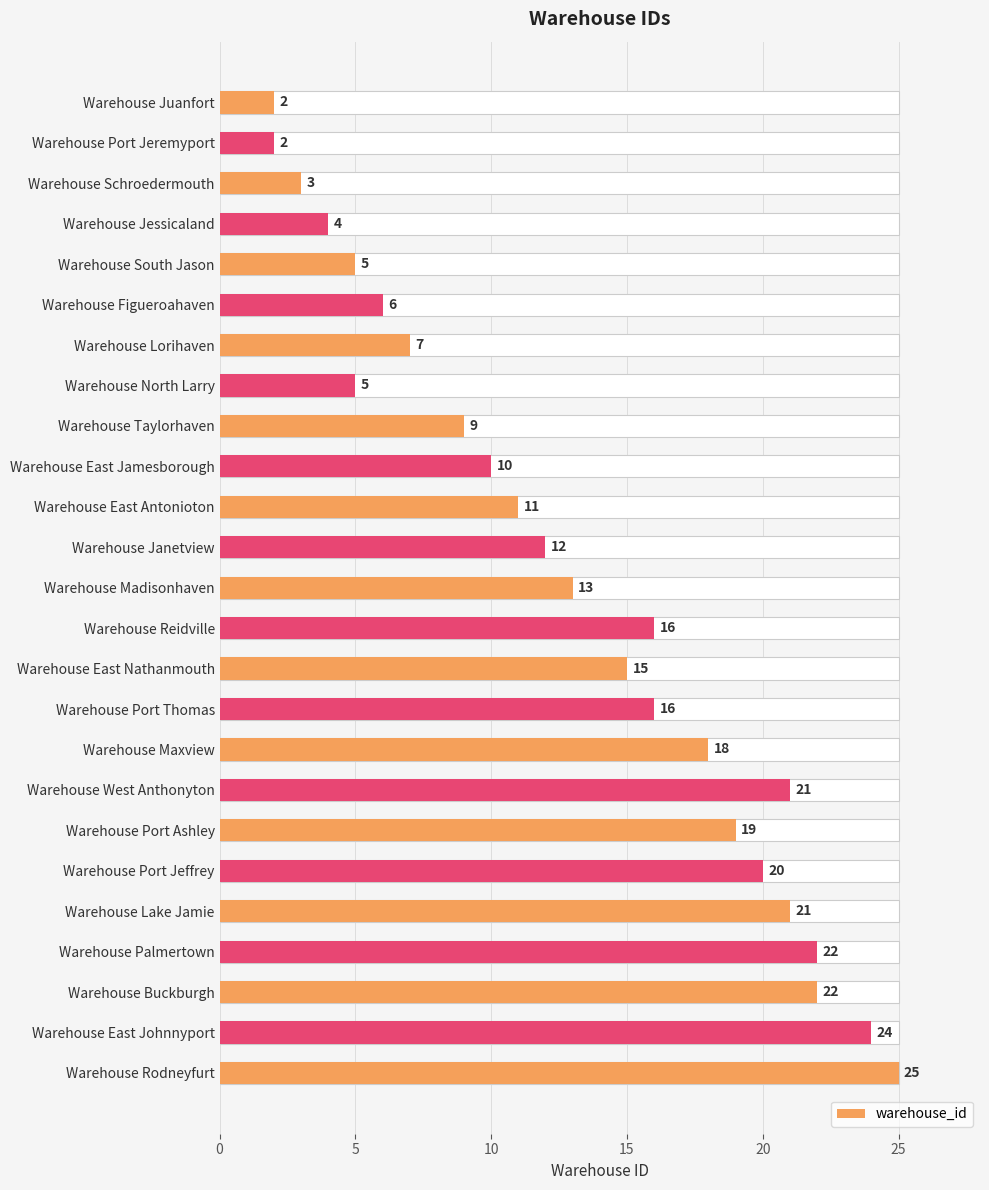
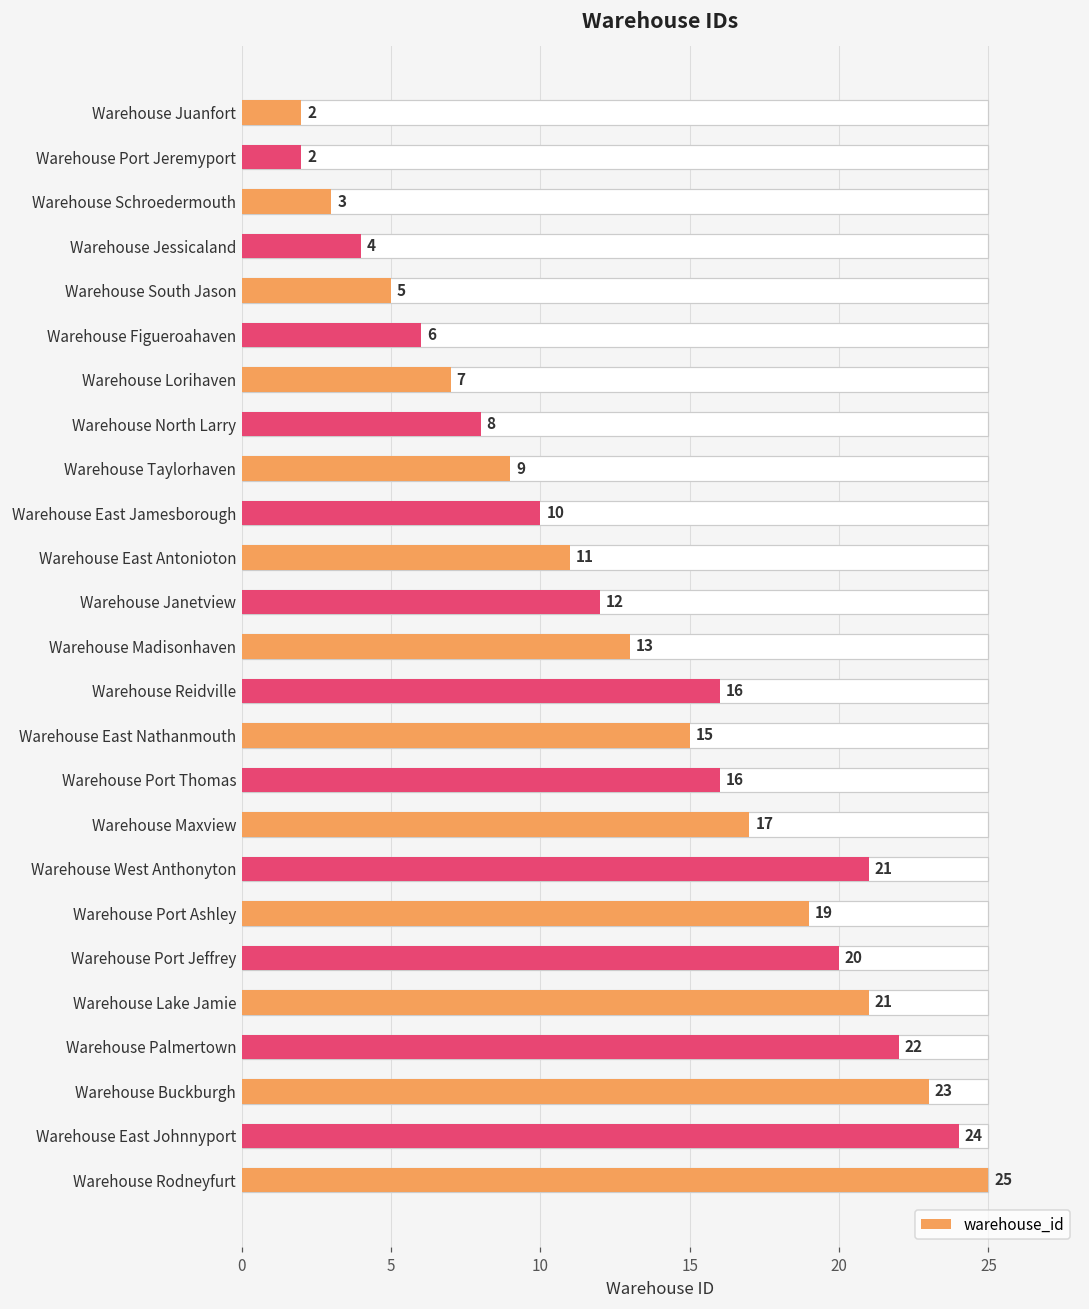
warehouse_id, Warehouse North Larry: 5 -> 8
warehouse_id, Warehouse Maxview: 18 -> 17
warehouse_id, Warehouse Buckburgh: 22 -> 23
